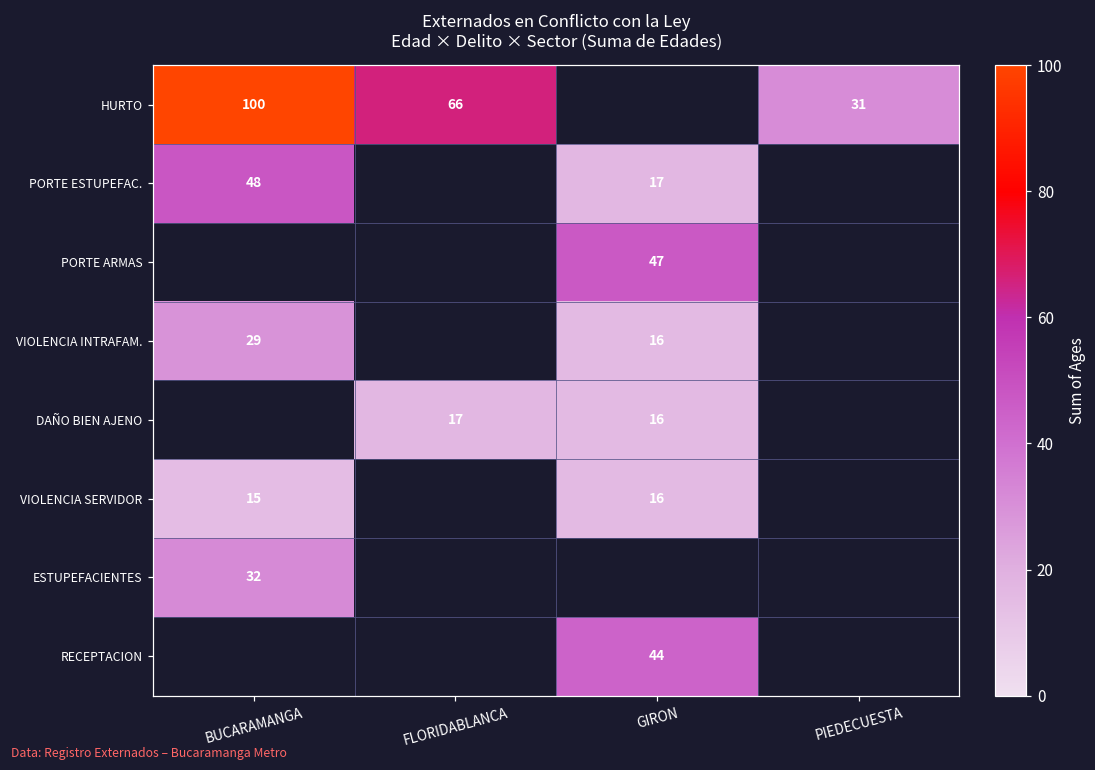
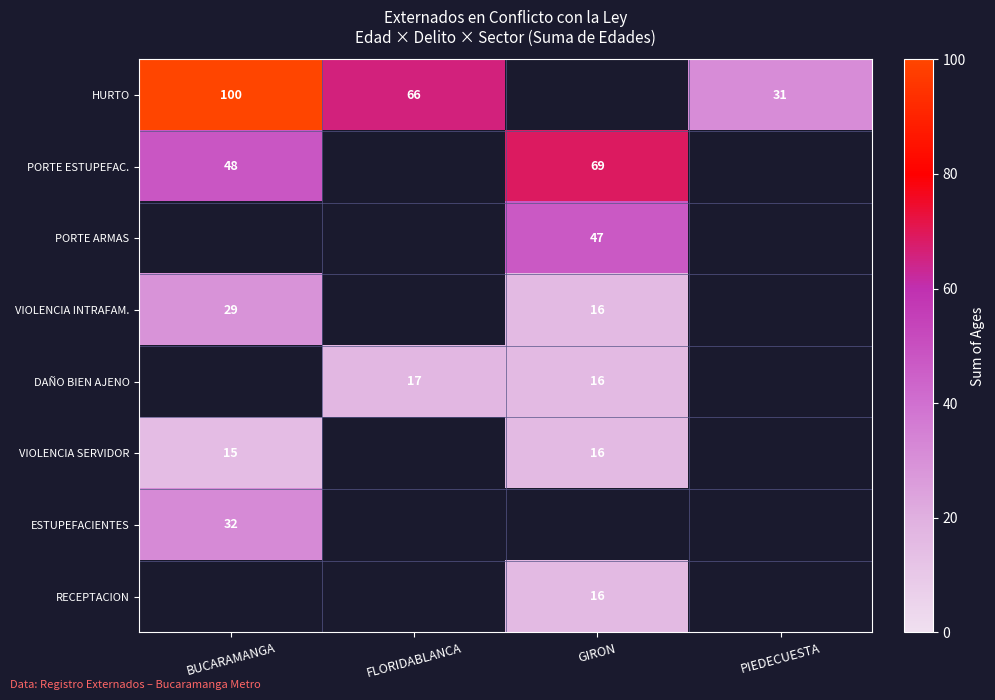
PORTE ESTUPEFAC., GIRON: 17 -> 69
RECEPTACION, GIRON: 44 -> 16
